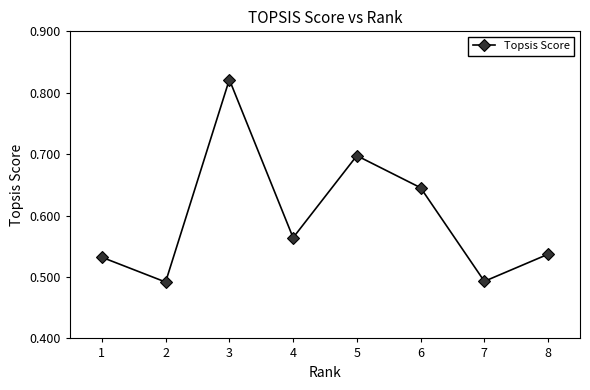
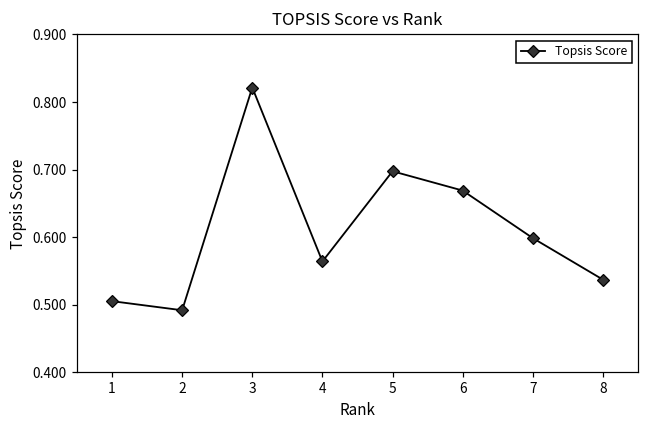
1: 0.53 -> 0.51
6: 0.65 -> 0.67
7: 0.49 -> 0.60
